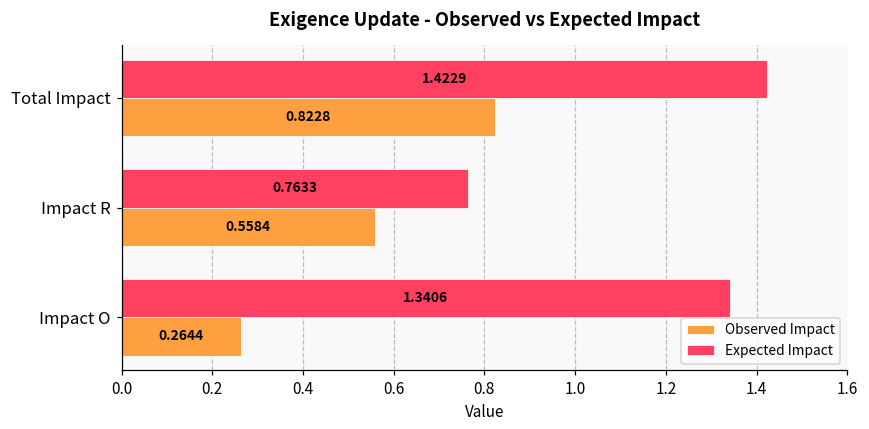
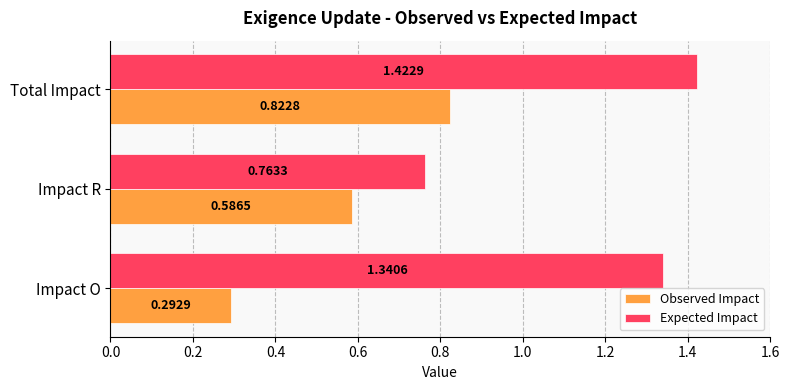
Observed Impact, Impact R: 0.5584 -> 0.5865
Observed Impact, Impact O: 0.2644 -> 0.2929
